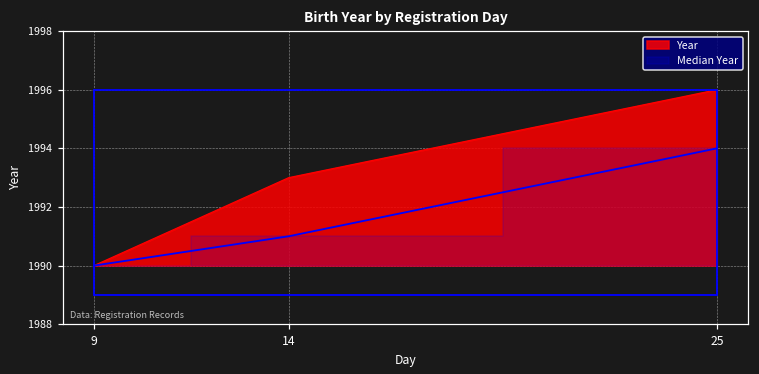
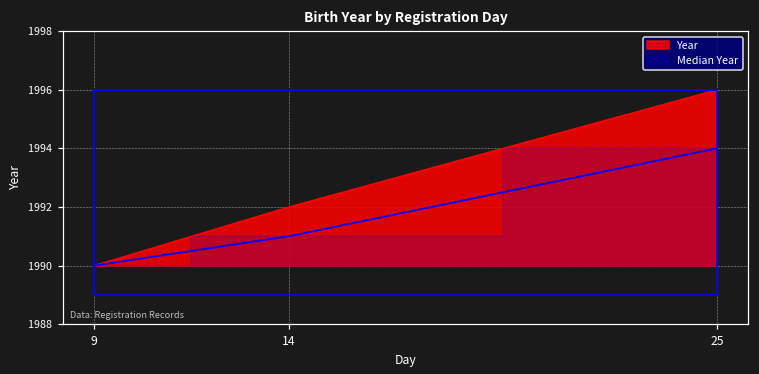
Year, 14: 1993 -> 1992
